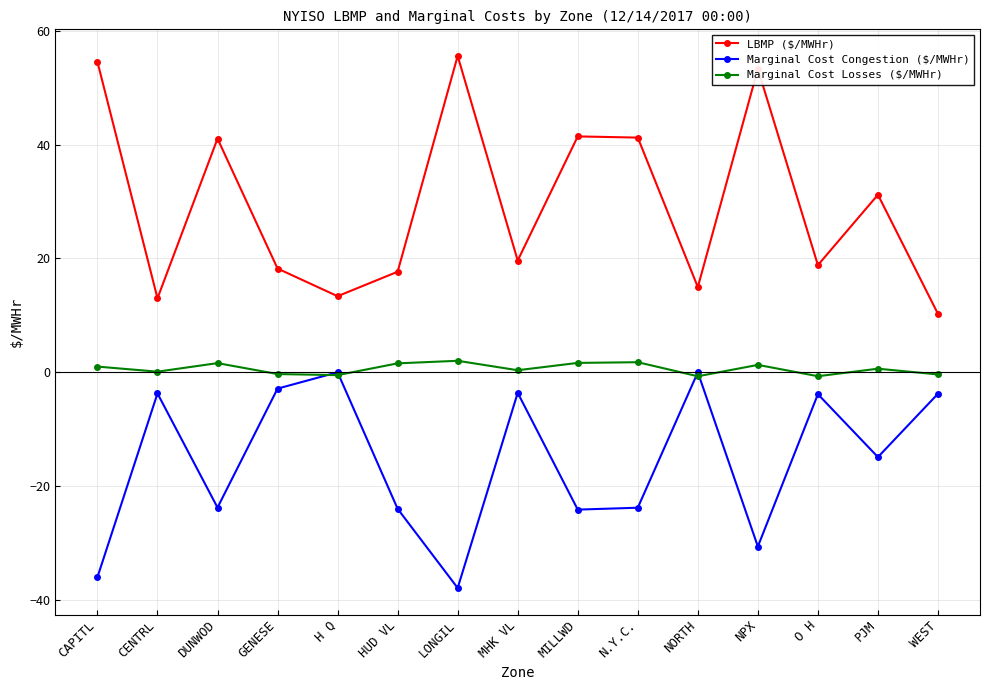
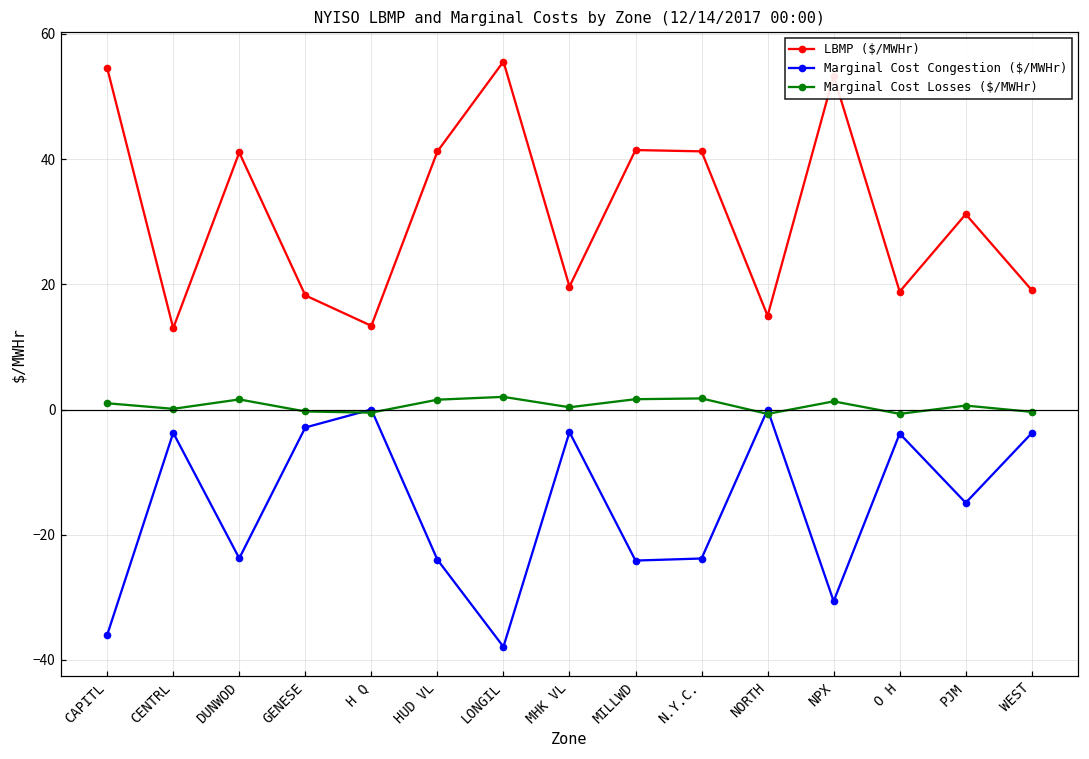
LBMP ($/MWHr), HUD VL: 18 -> 41
LBMP ($/MWHr), WEST: 10 -> 19
